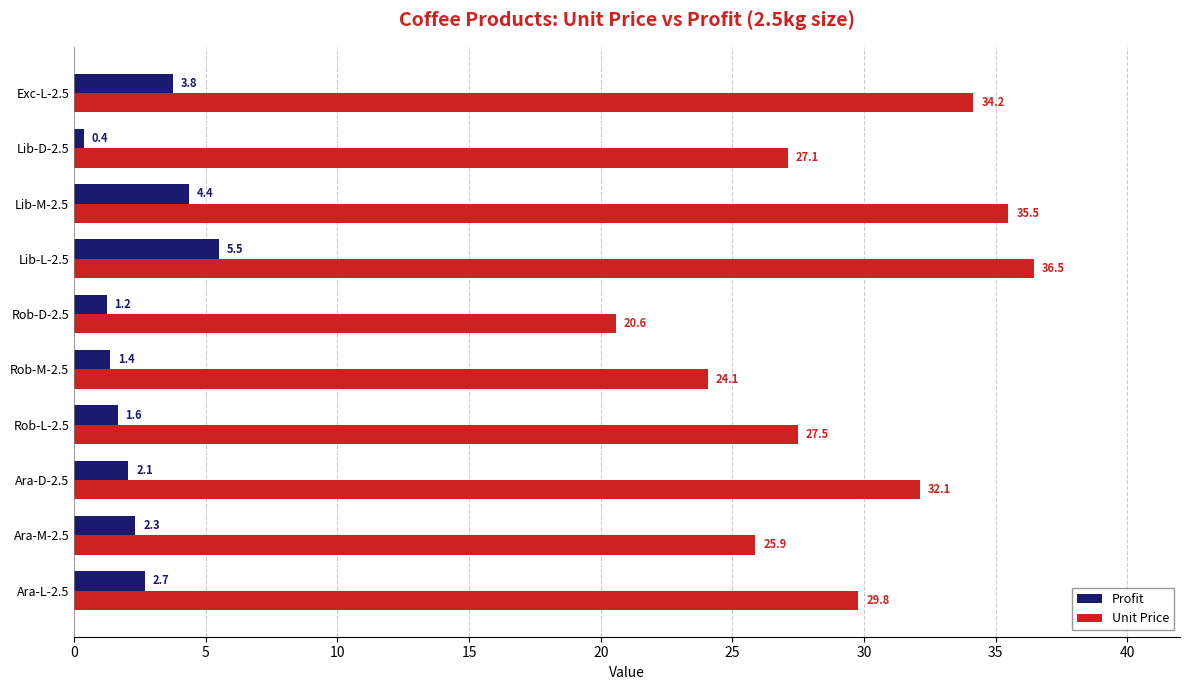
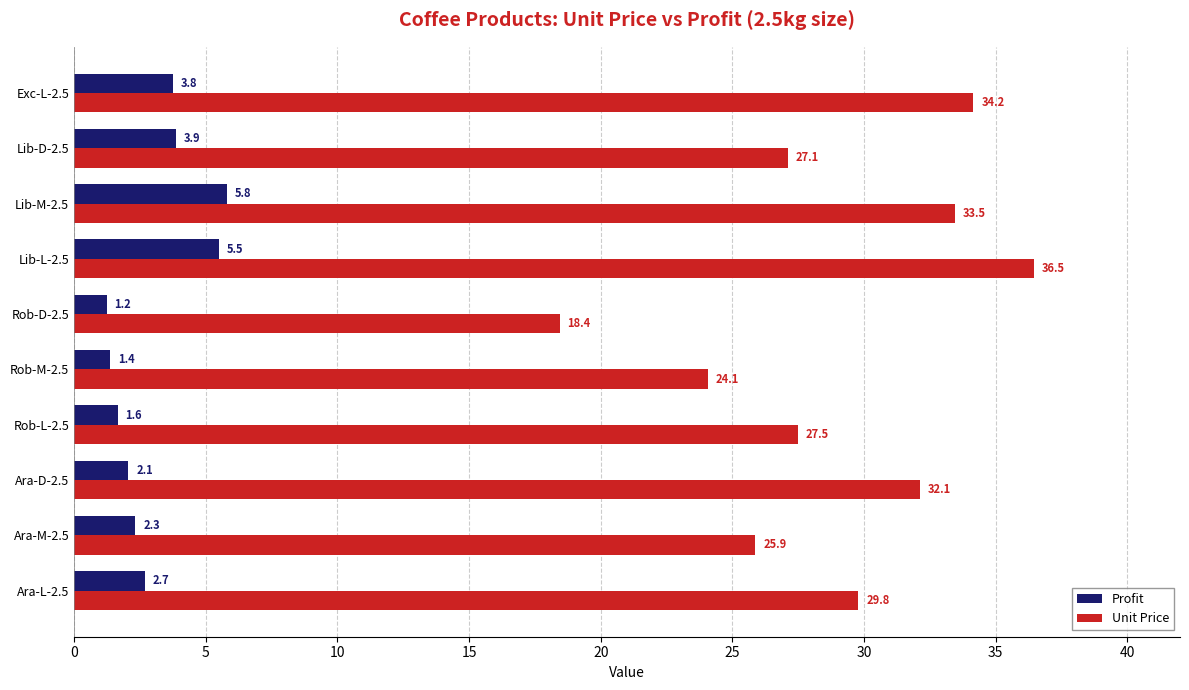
Profit, Lib-D-2.5: 0.4 -> 3.9
Profit, Lib-M-2.5: 4.4 -> 5.8
Unit Price, Lib-M-2.5: 35.5 -> 33.5
Unit Price, Rob-D-2.5: 20.6 -> 18.4
